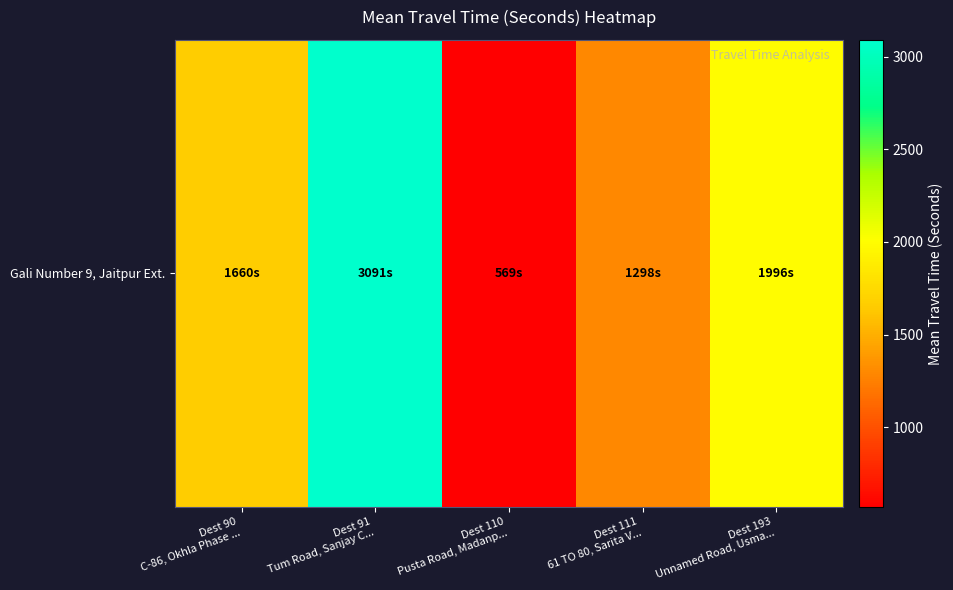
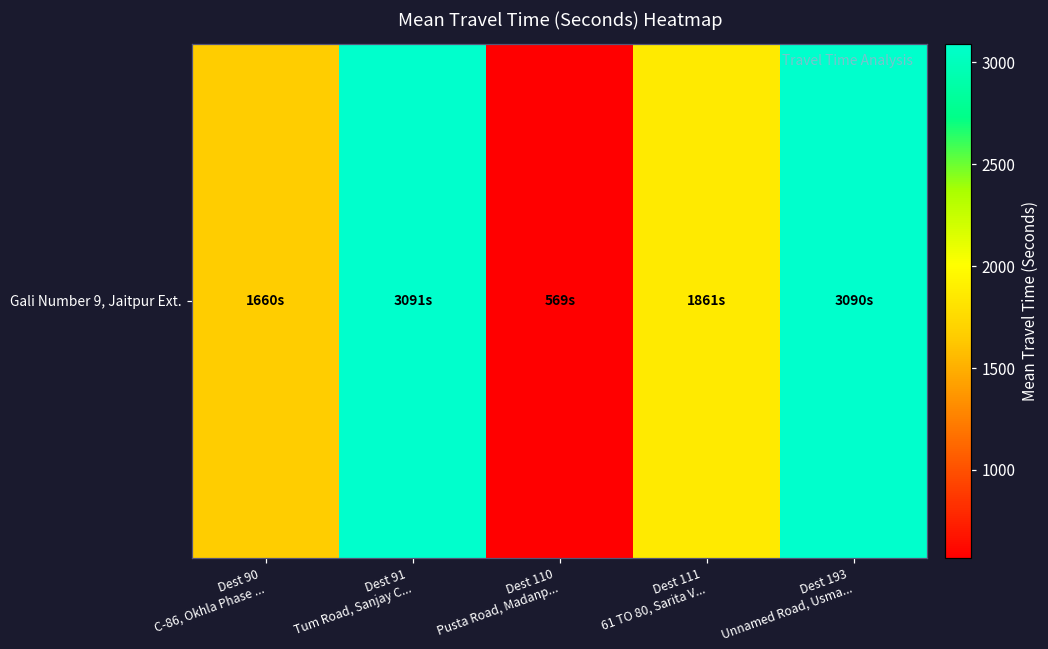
Gali Number 9, Jaitpur Ext., Dest 111 61 TO 80, Sarita V...: 1298s -> 1861s
Gali Number 9, Jaitpur Ext., Dest 193 Unnamed Road, Usma...: 1996s -> 3090s
